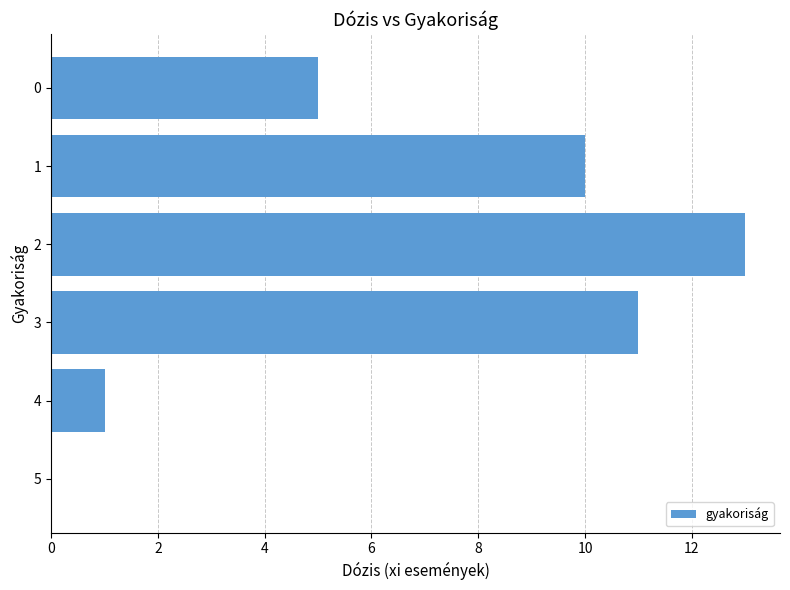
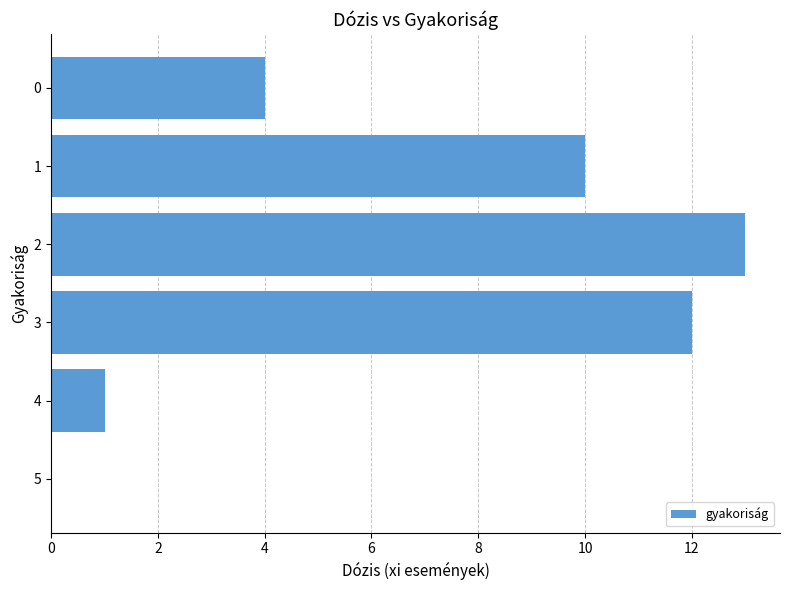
0: 5 -> 4
3: 11 -> 12
